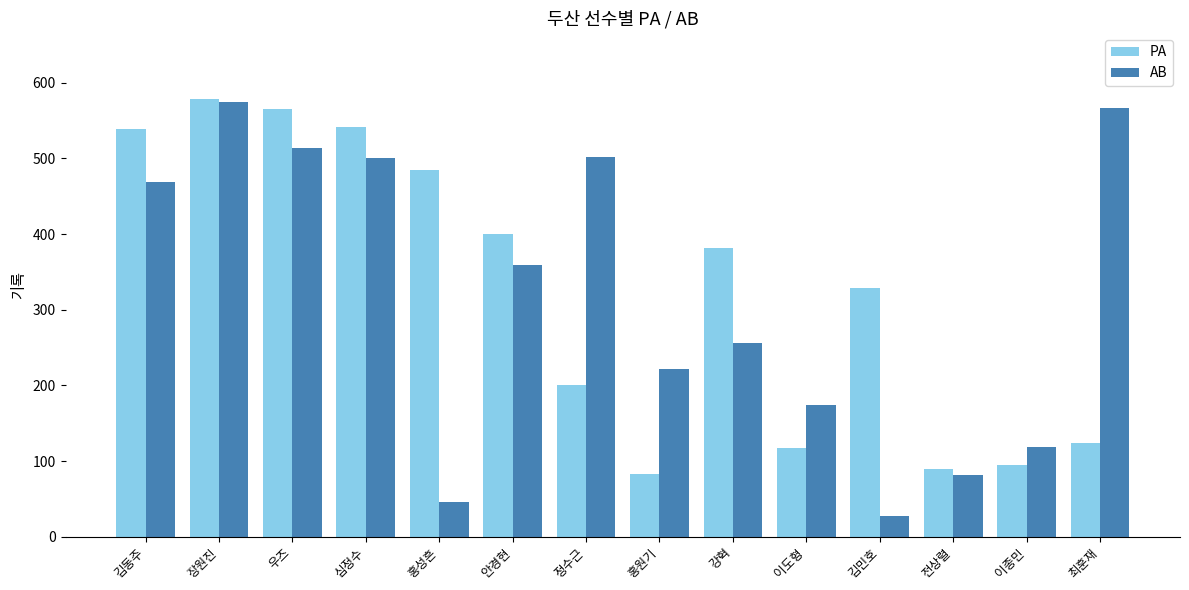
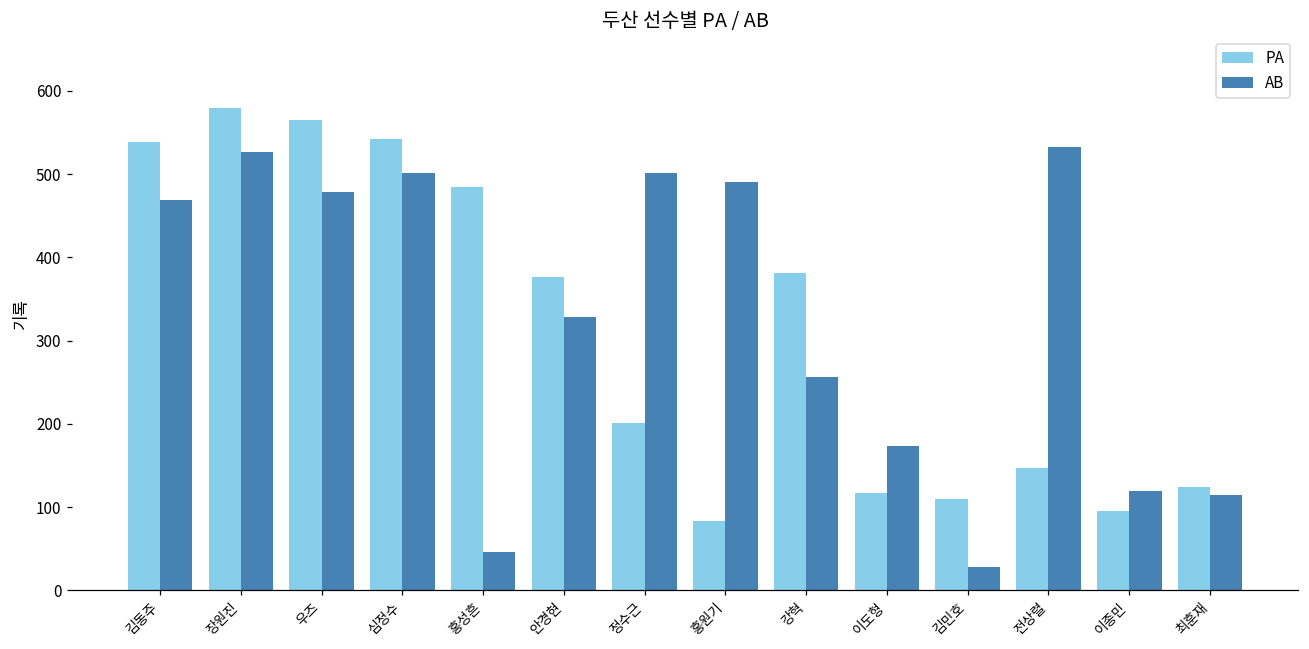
AB, 장원진: 580 -> 530
AB, 우즈: 510 -> 480
PA, 안경현: 400 -> 380
AB, 안경현: 360 -> 330
AB, 홍원기: 220 -> 490
PA, 김민호: 330 -> 110
PA, 전상렬: 90 -> 150
AB, 전상렬: 80 -> 530
AB, 최훈재: 570 -> 120
